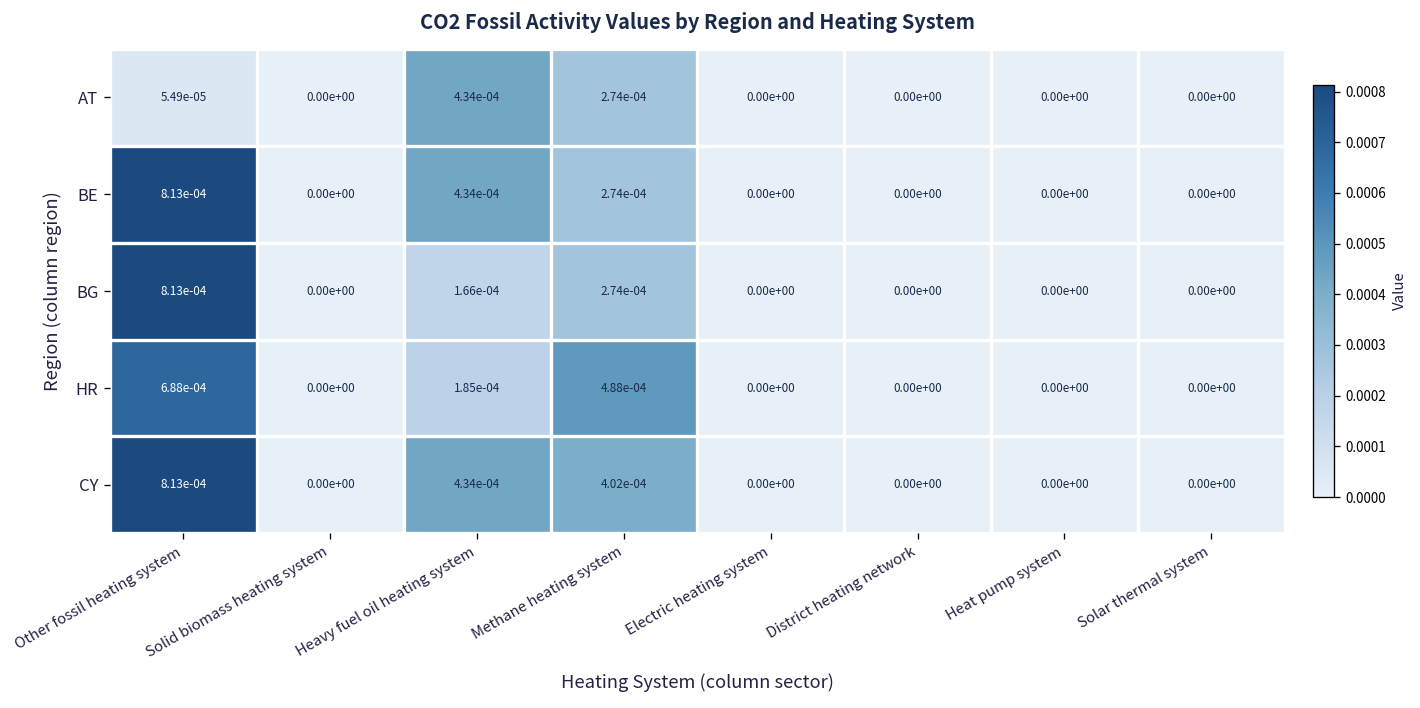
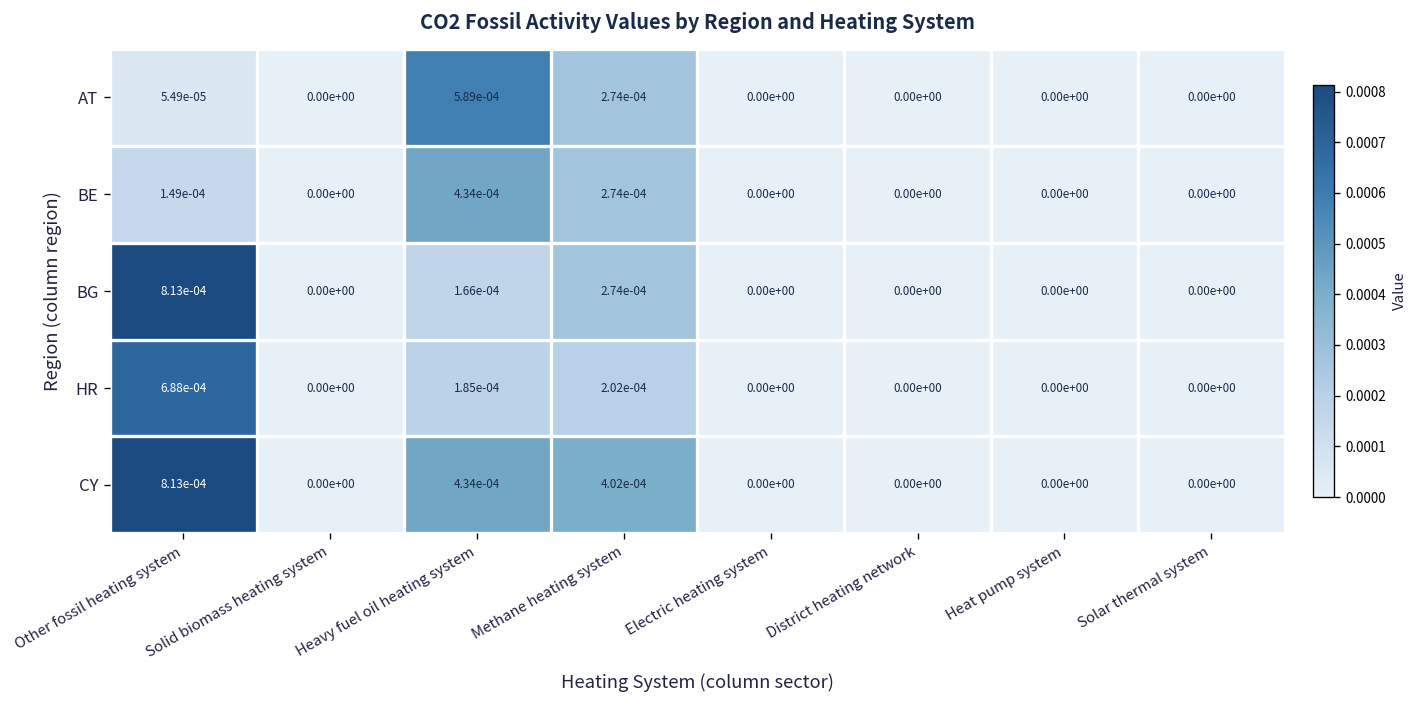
AT, Heavy fuel oil heating system: 4.34e-04 -> 5.89e-04
BE, Other fossil heating system: 8.13e-04 -> 1.49e-04
HR, Methane heating system: 4.88e-04 -> 2.02e-04
